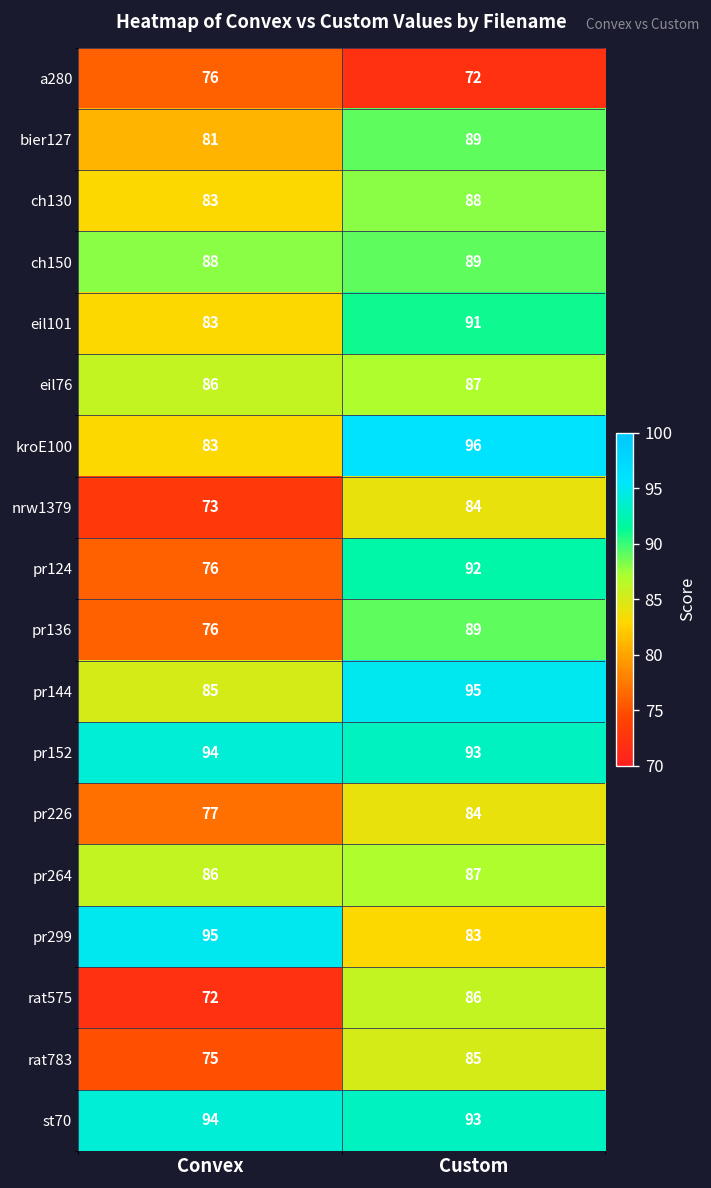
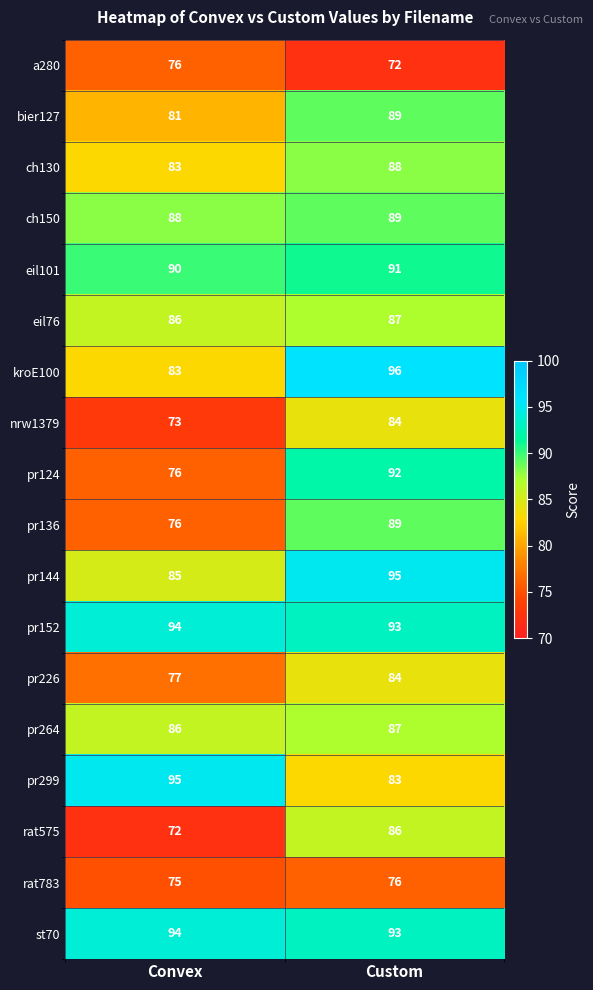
eil101, Convex: 83 -> 90
rat783, Custom: 85 -> 76
